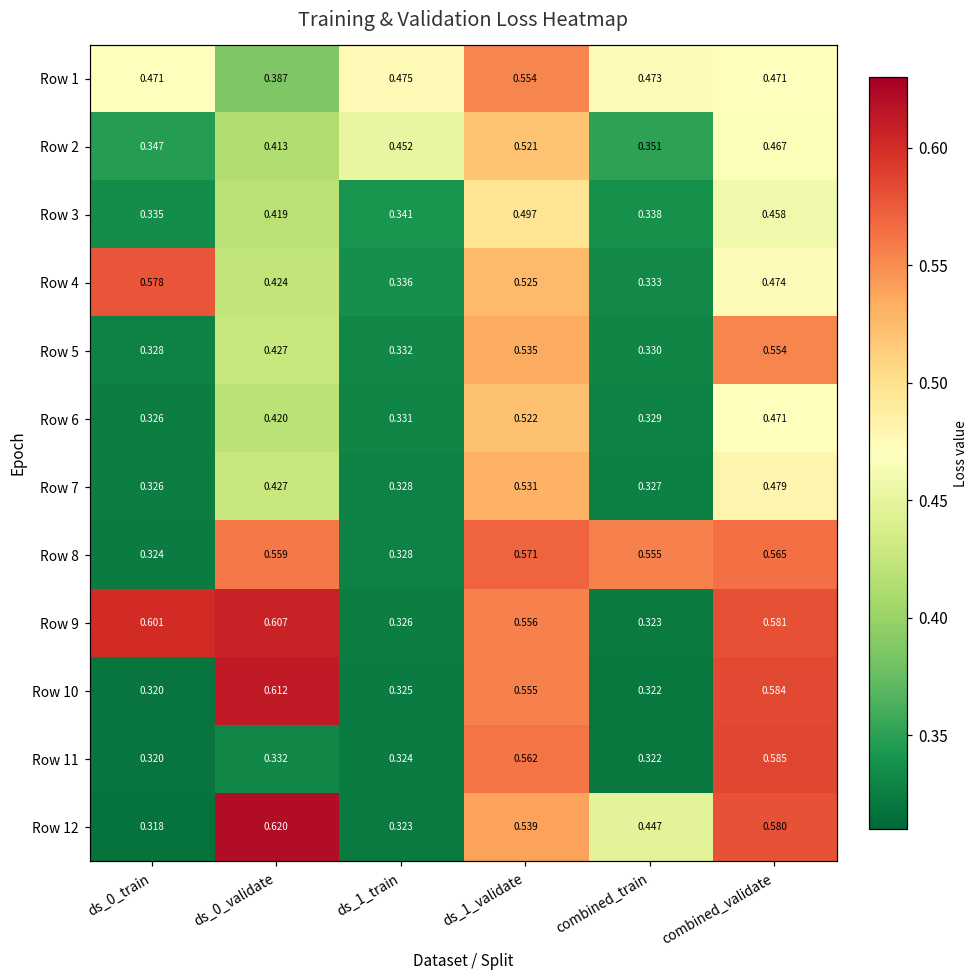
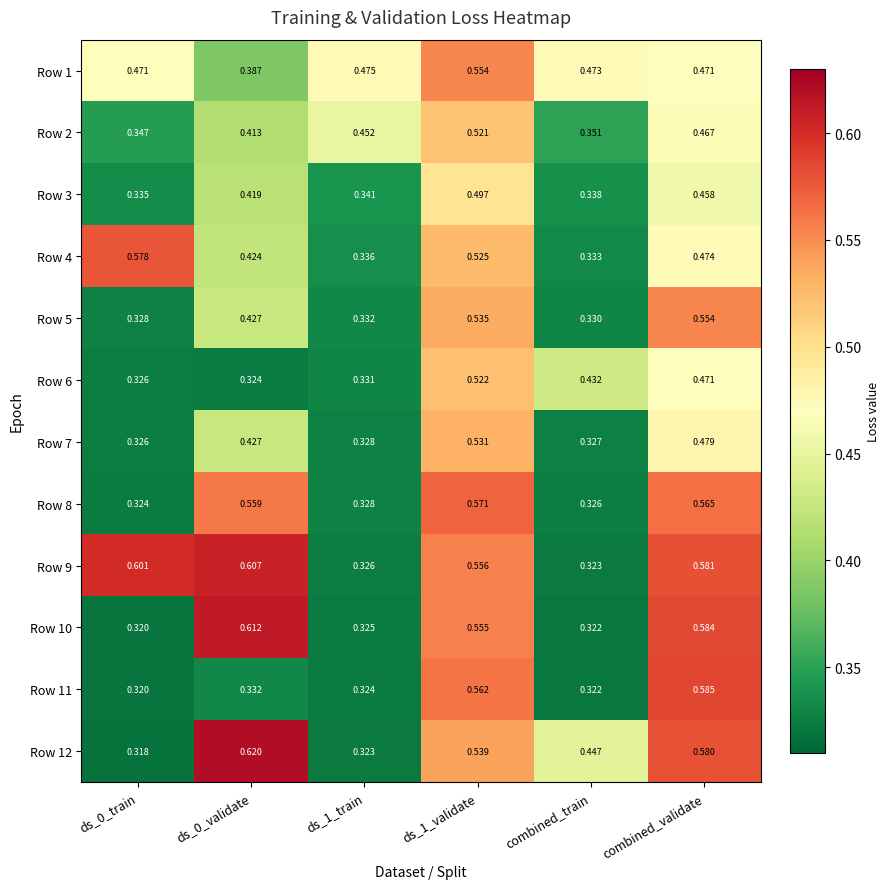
Row 6, ds_0_validate: 0.420 -> 0.324
Row 6, combined_train: 0.329 -> 0.432
Row 8, combined_train: 0.555 -> 0.326
